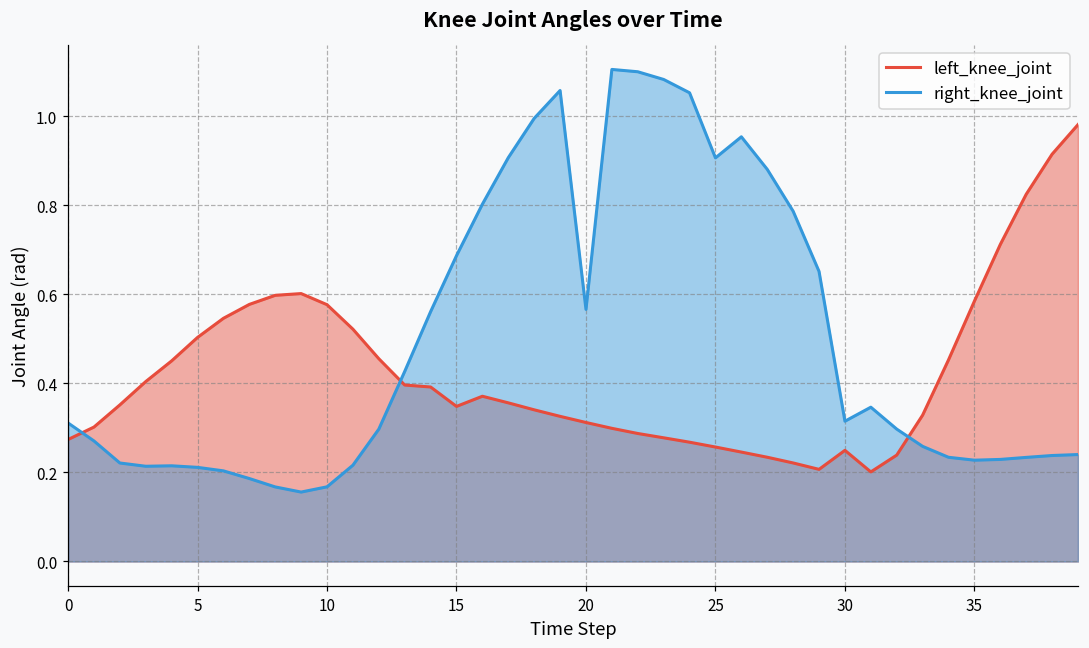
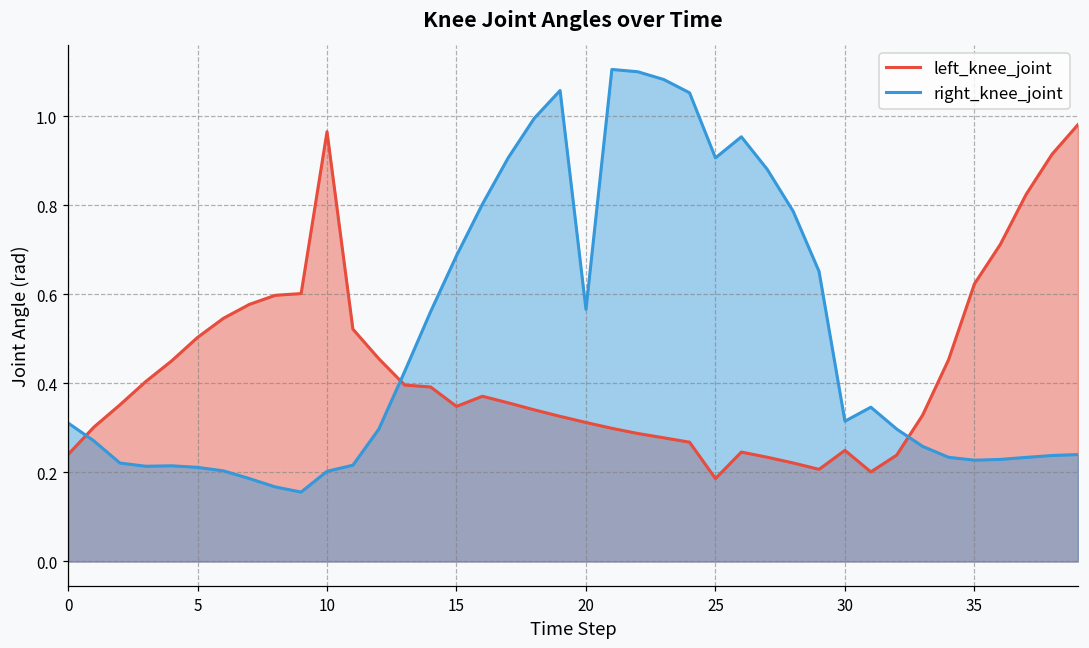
left_knee_joint, 0: 0.27 -> 0.24
left_knee_joint, 10: 0.58 -> 0.97
right_knee_joint, 10: 0.17 -> 0.20
left_knee_joint, 25: 0.26 -> 0.19
left_knee_joint, 35: 0.58 -> 0.62
